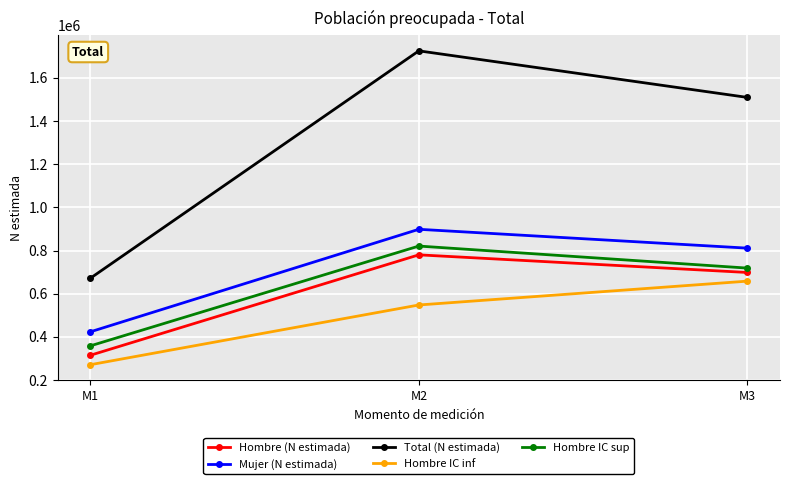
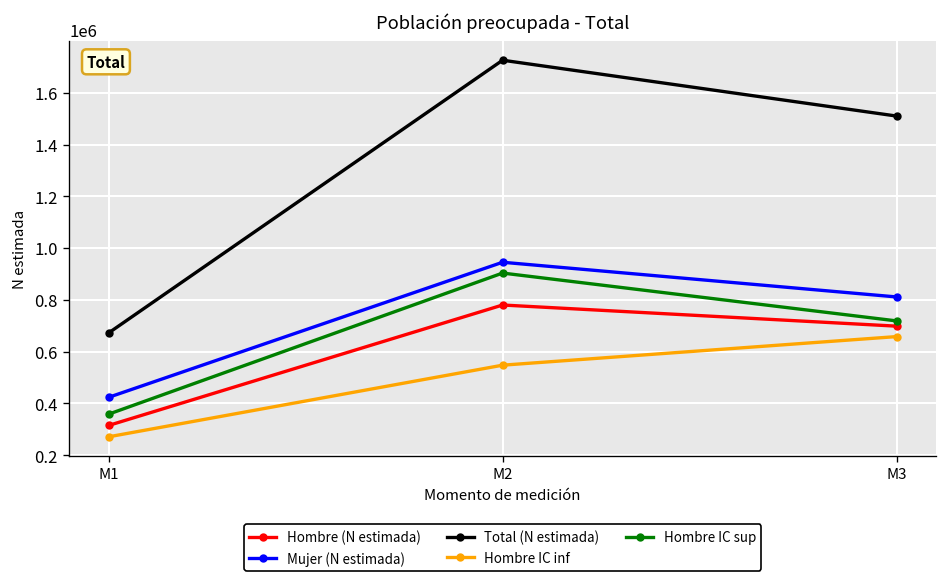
Mujer (N estimada), M2: 900000 -> 950000
Hombre IC sup, M2: 820000 -> 900000
